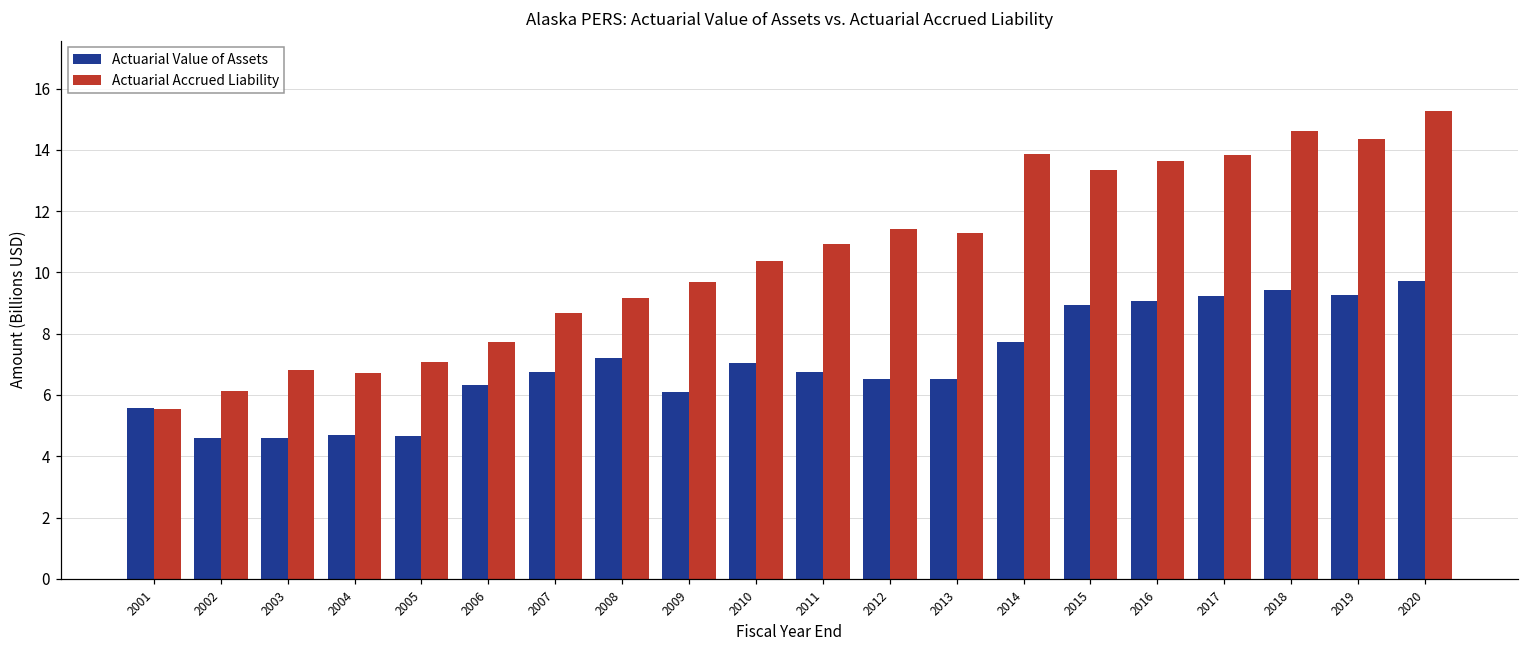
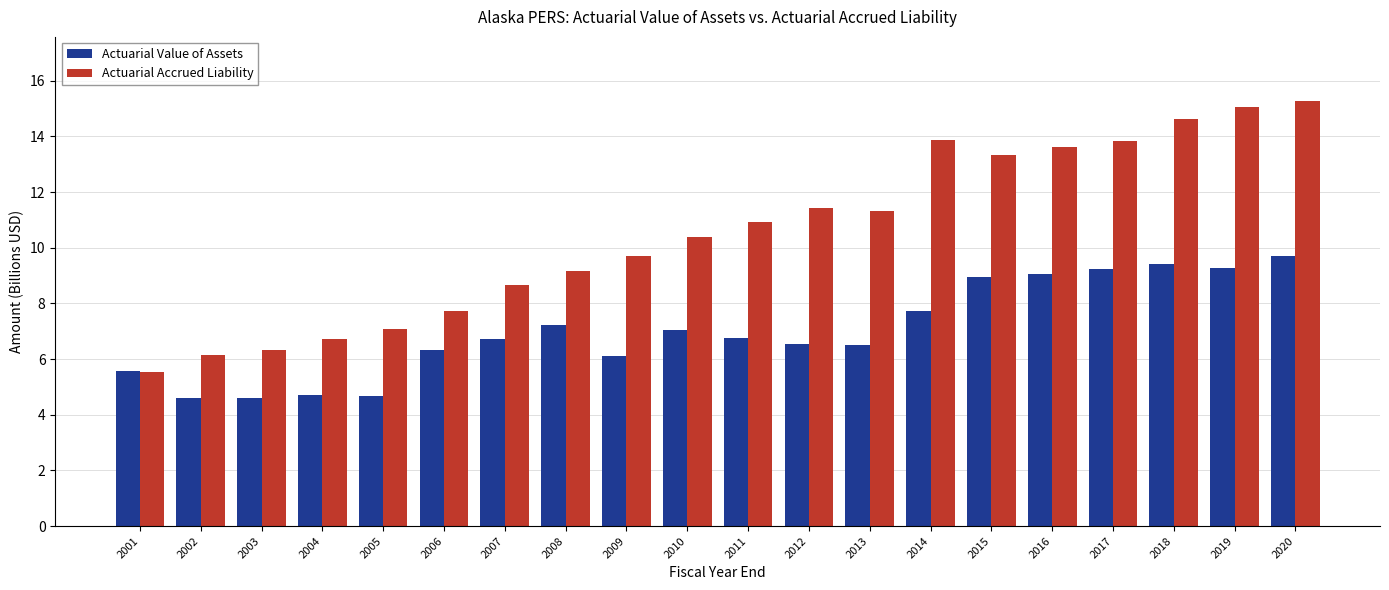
Actuarial Accrued Liability, 2003: 6.8 -> 6.3
Actuarial Accrued Liability, 2019: 14.4 -> 15.0
